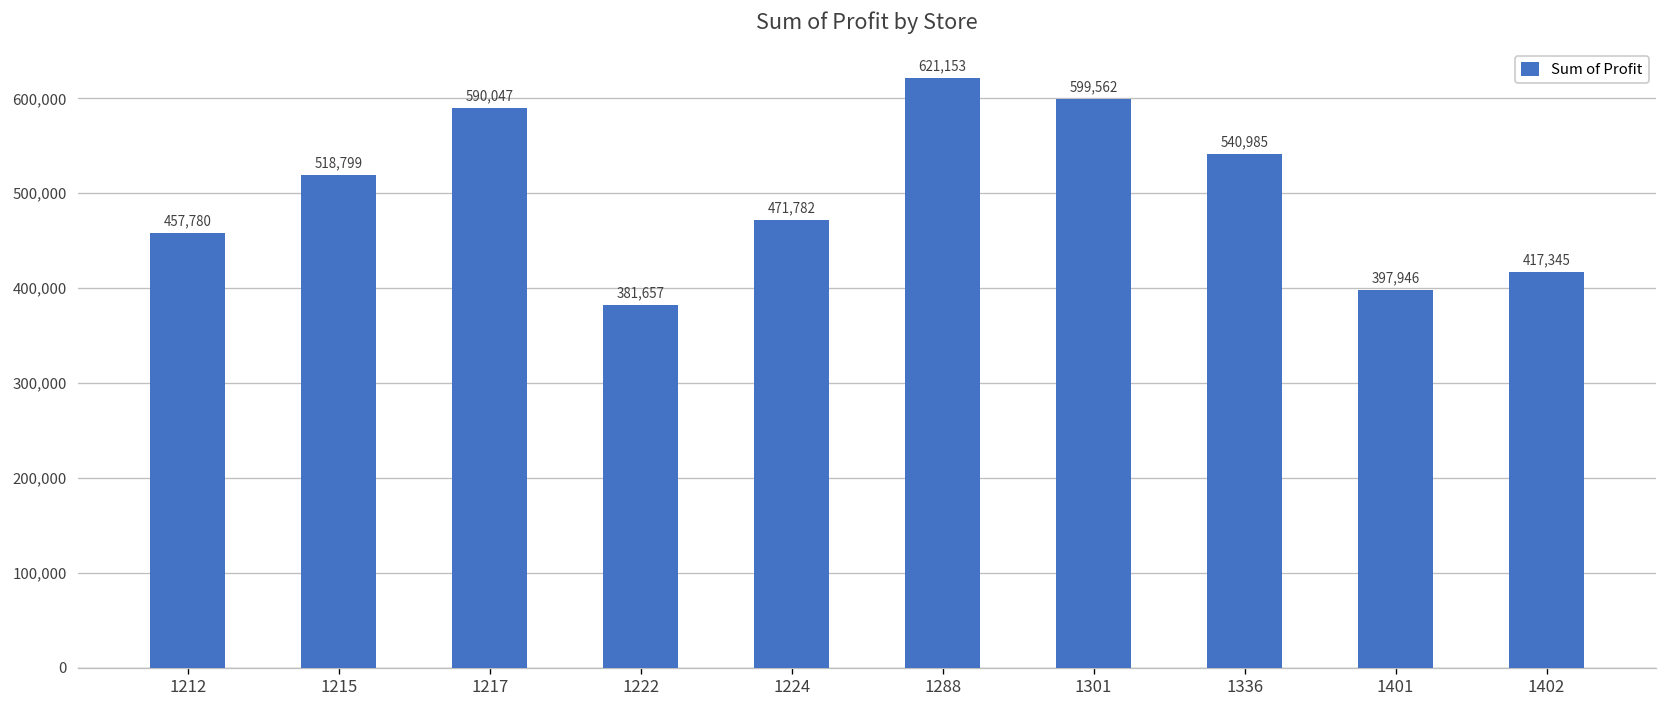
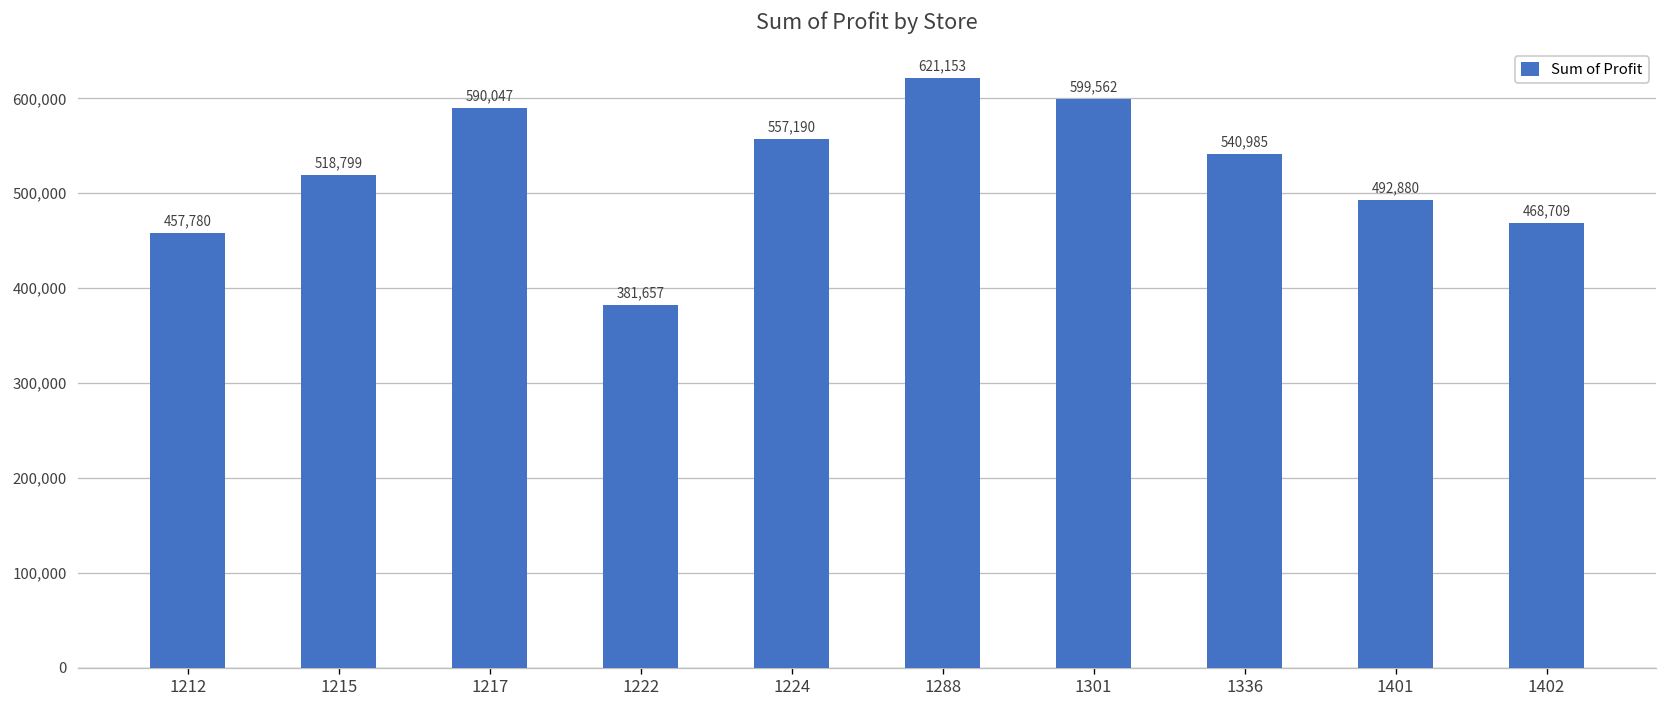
1224: 471,782 -> 557,190
1401: 397,946 -> 492,880
1402: 417,345 -> 468,709
